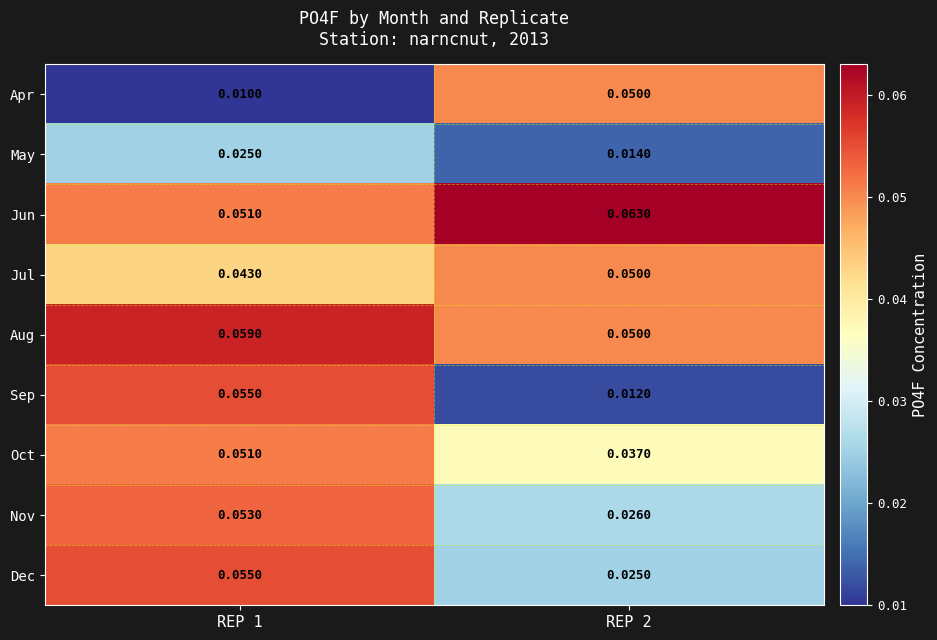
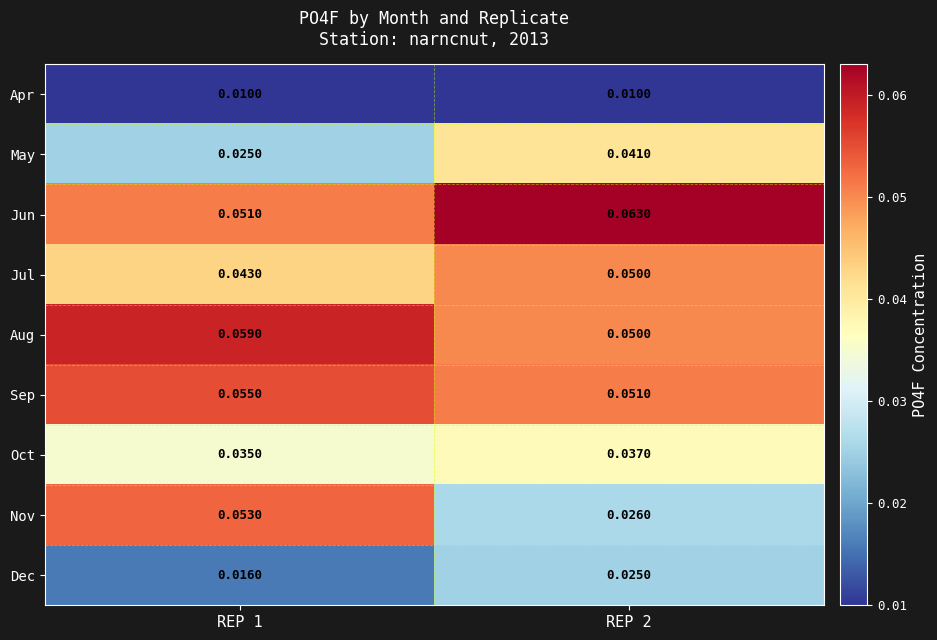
Apr, REP 2: 0.0500 -> 0.0100
May, REP 2: 0.0140 -> 0.0410
Sep, REP 2: 0.0120 -> 0.0510
Oct, REP 1: 0.0510 -> 0.0350
Dec, REP 1: 0.0550 -> 0.0160
